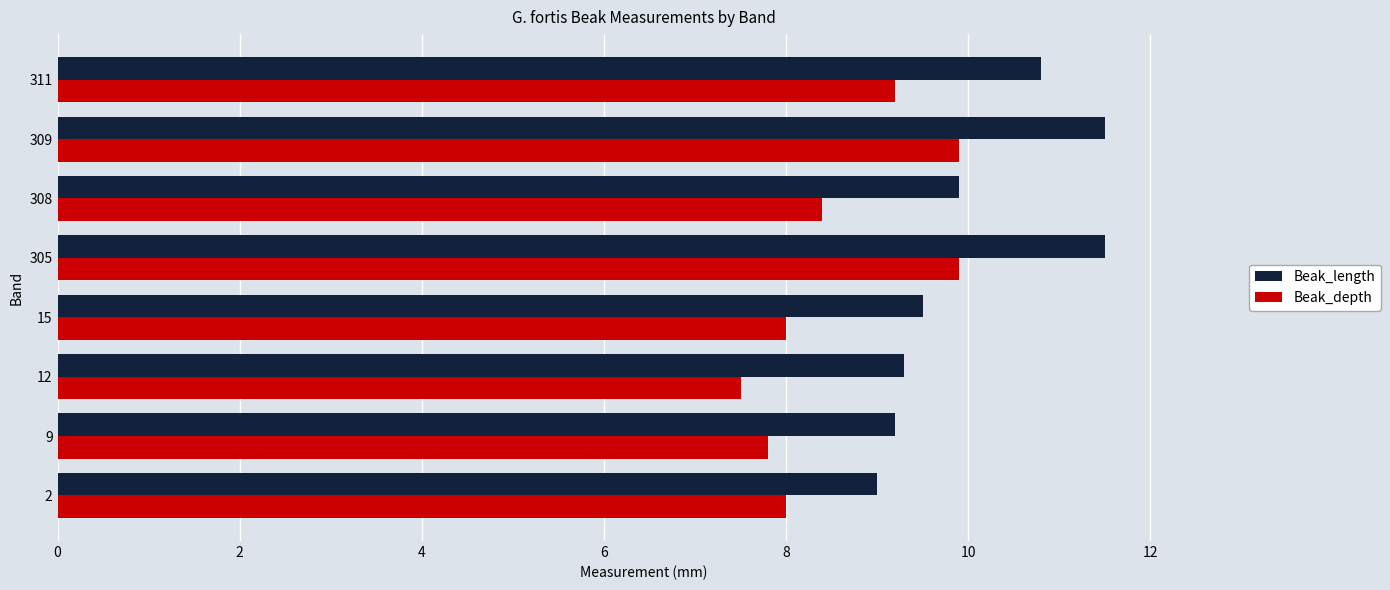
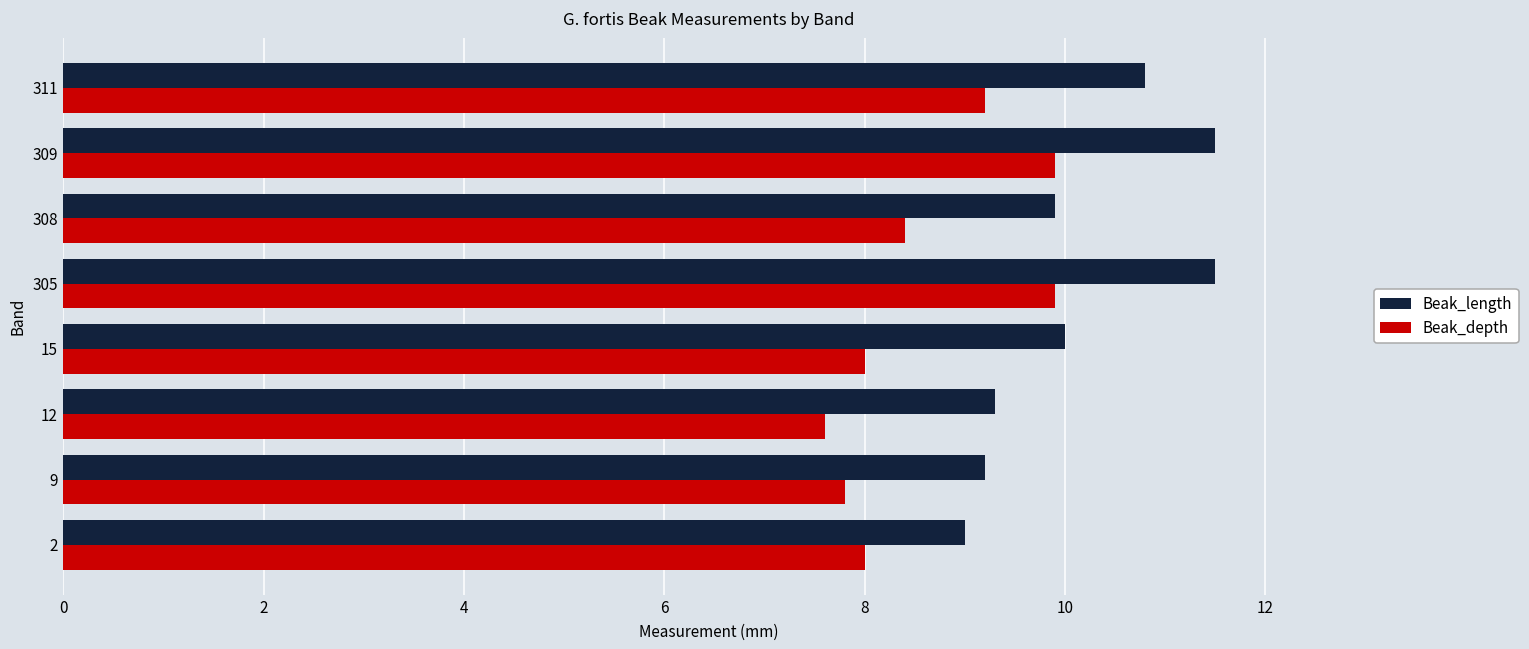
Beak_length, 15: 9.5 -> 10.0
Beak_depth, 12: 7.5 -> 7.6
